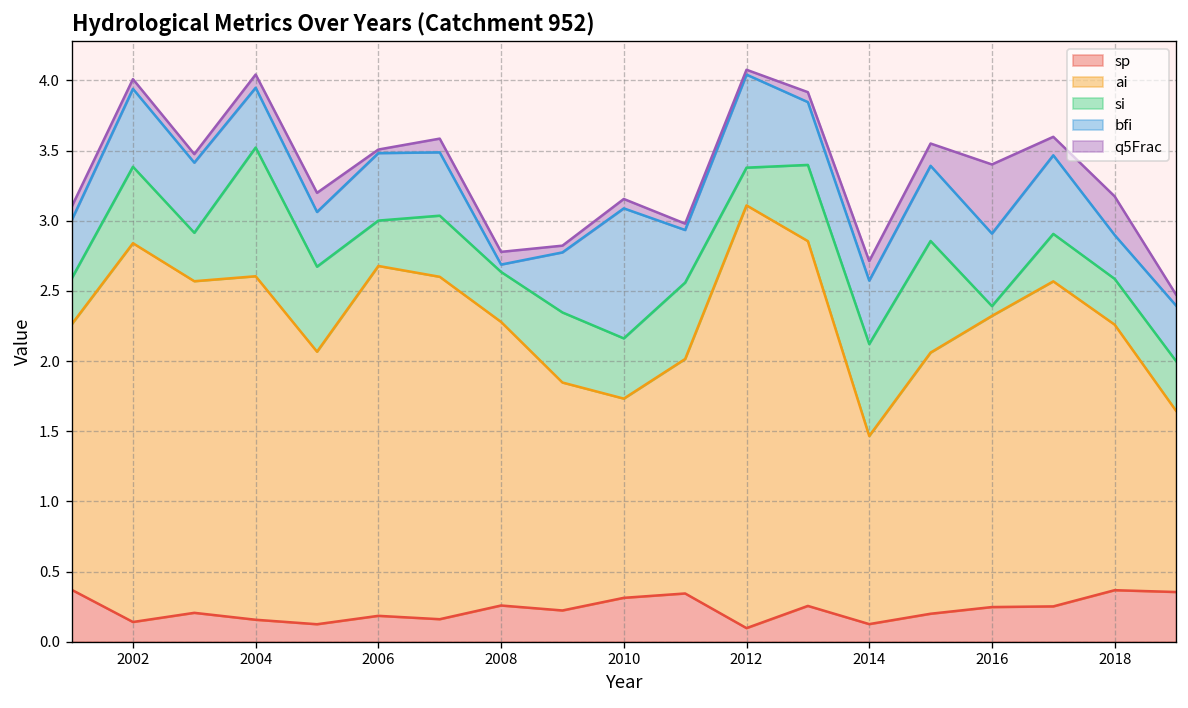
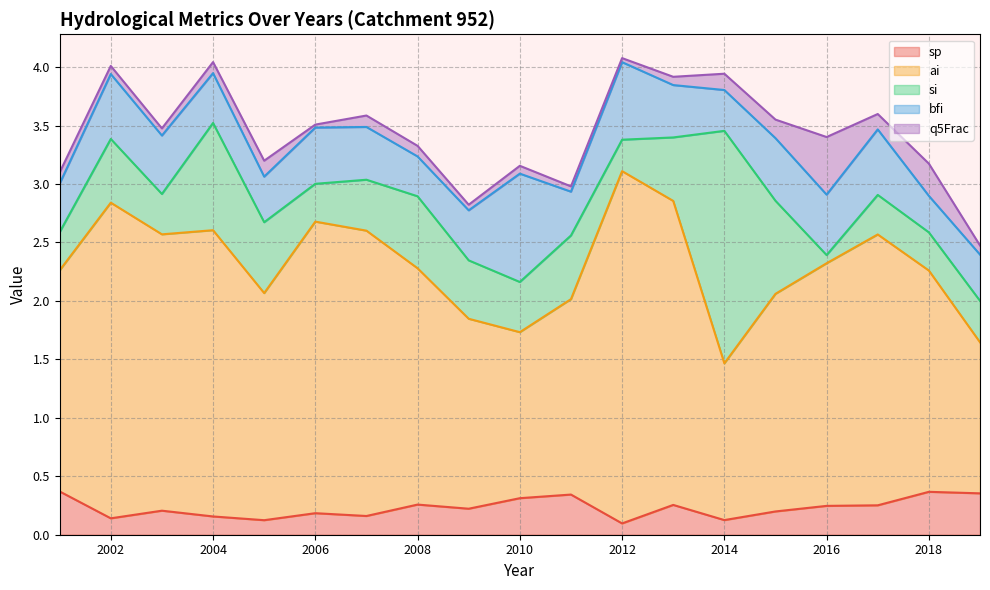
si, 2008: 0.36 -> 0.62
bfi, 2008: 0.05 -> 0.34
si, 2014: 0.66 -> 1.99
bfi, 2014: 0.45 -> 0.35
